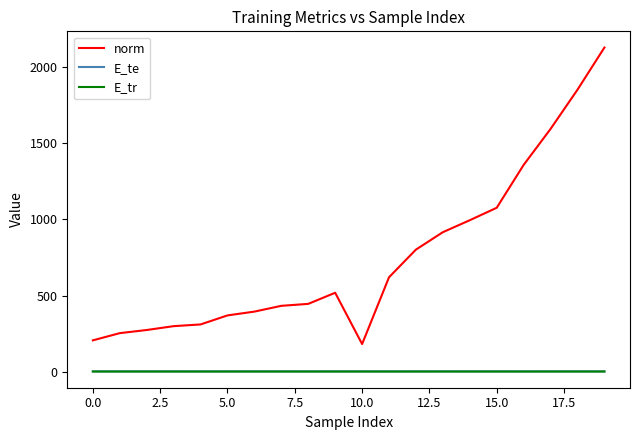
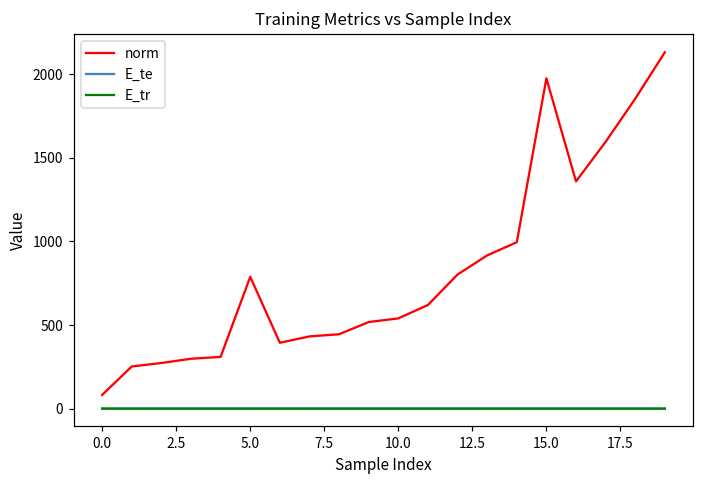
norm, 0.0: 210 -> 80
norm, 5.0: 370 -> 790
norm, 10.0: 180 -> 540
norm, 15.0: 1080 -> 1970
